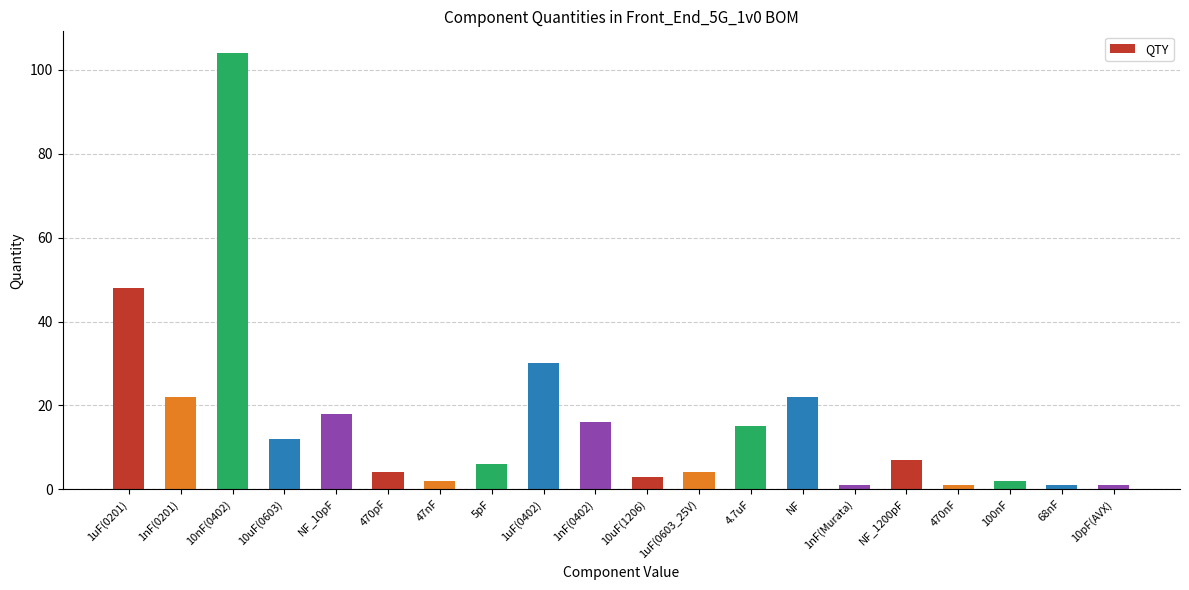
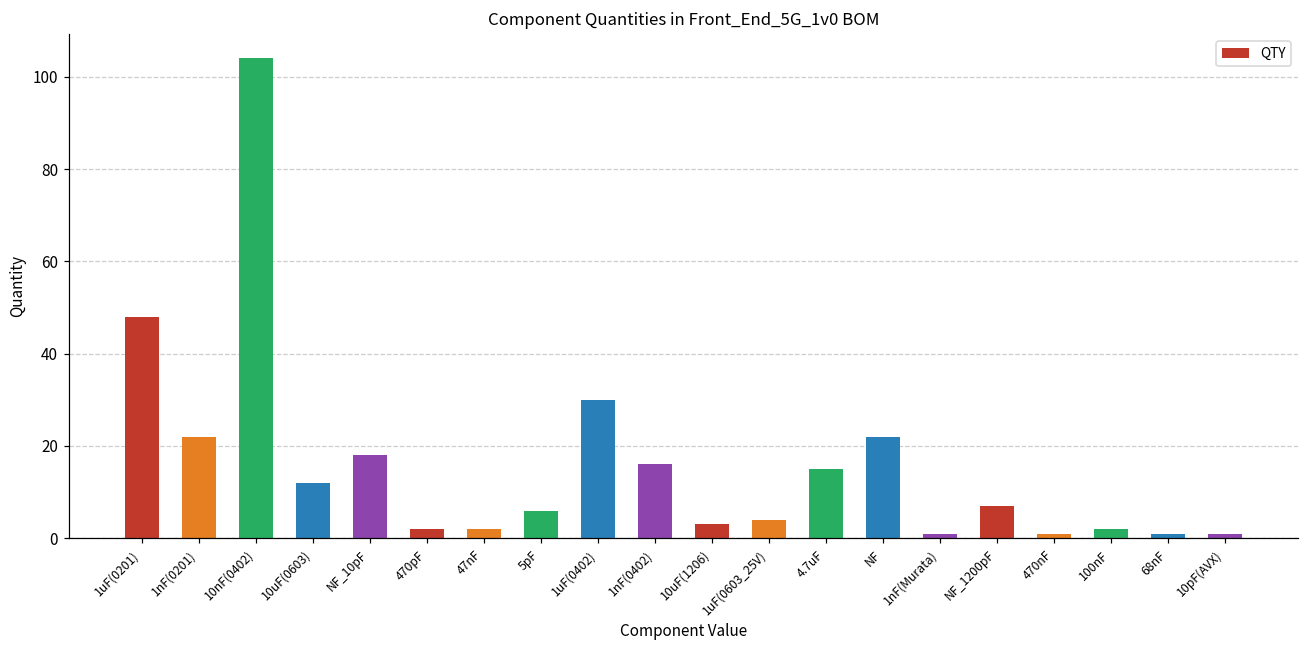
470pF: 4 -> 2
